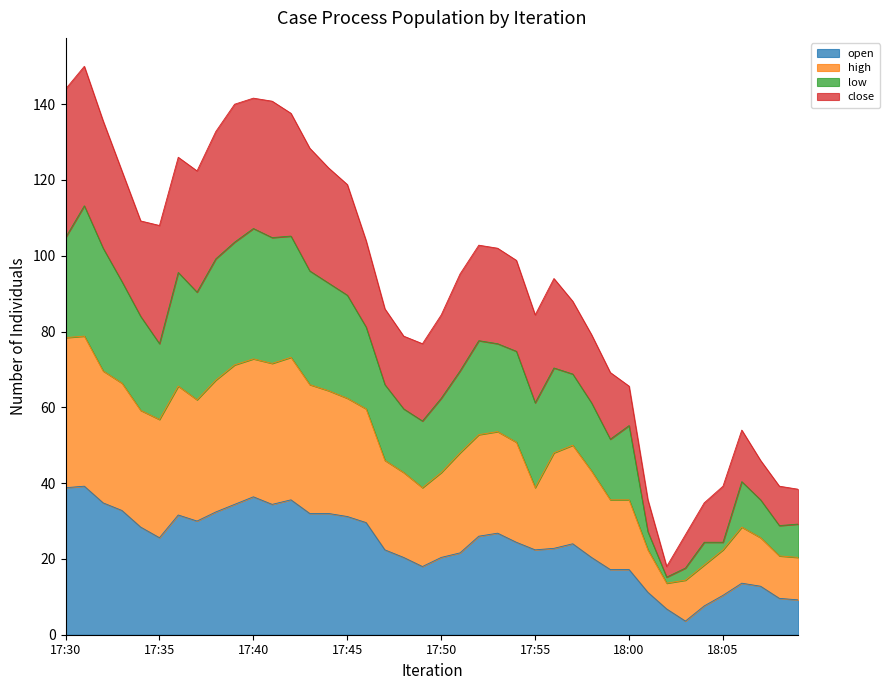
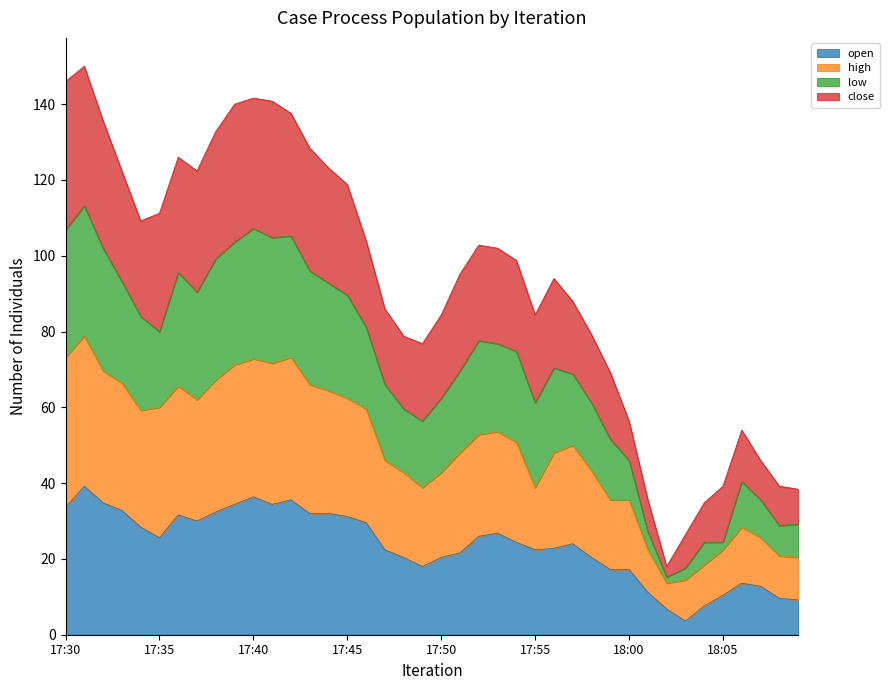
open, 17:30: 39 -> 34
low, 17:30: 26 -> 34
high, 17:35: 31 -> 34
low, 18:00: 20 -> 10
